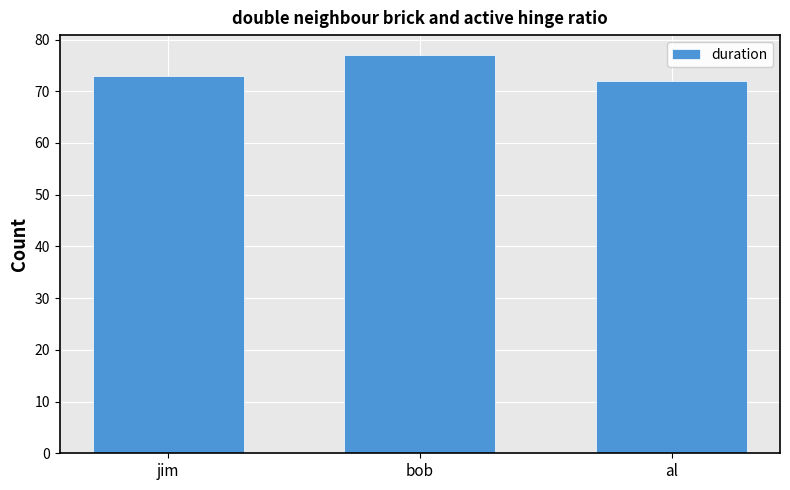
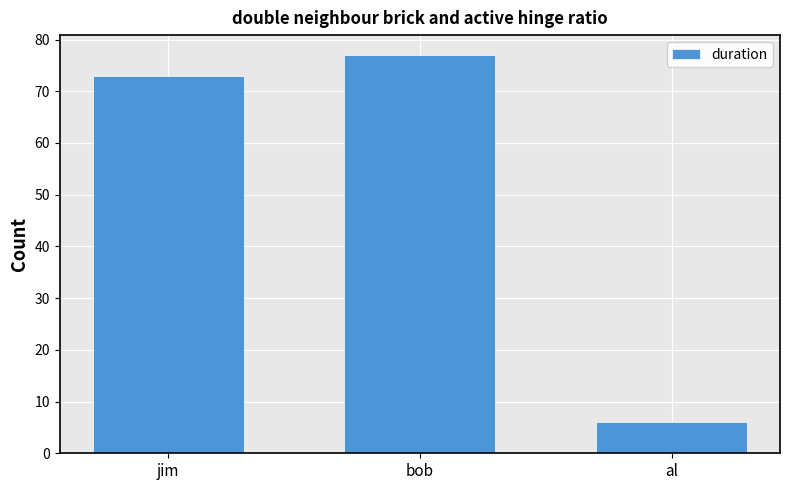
al: 72 -> 6
